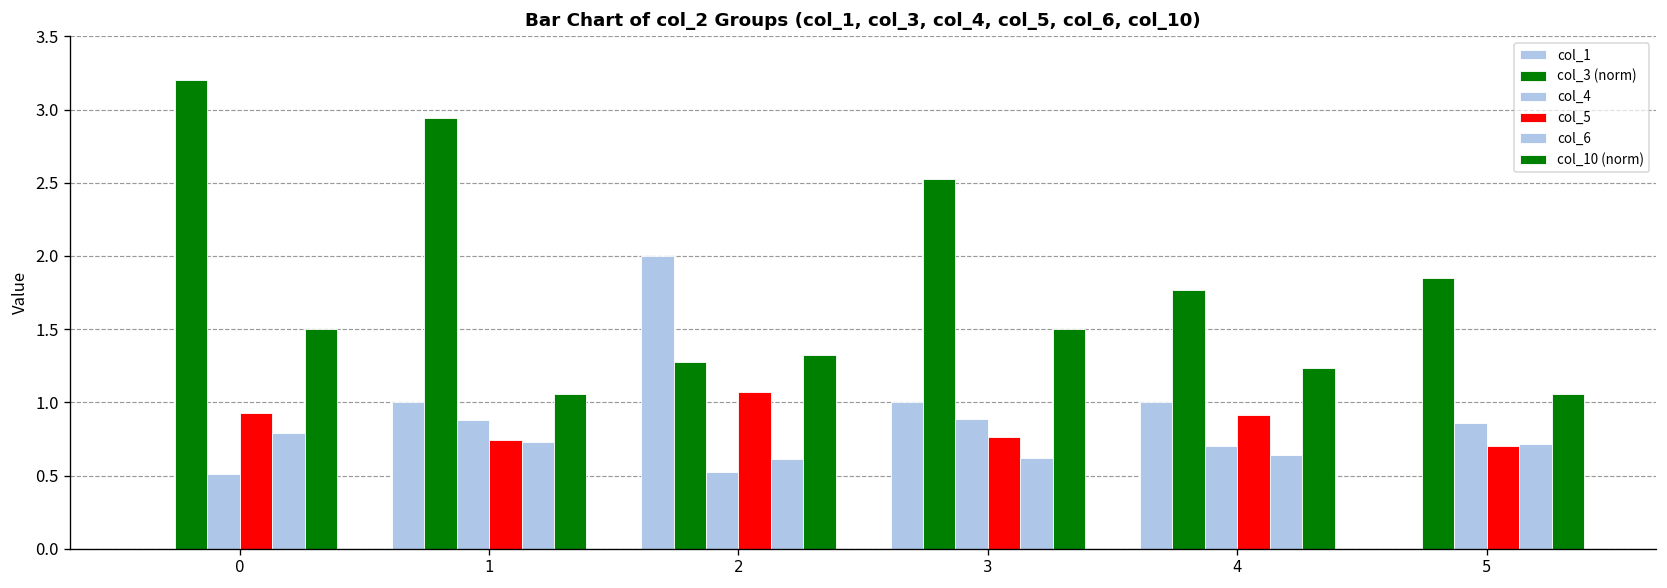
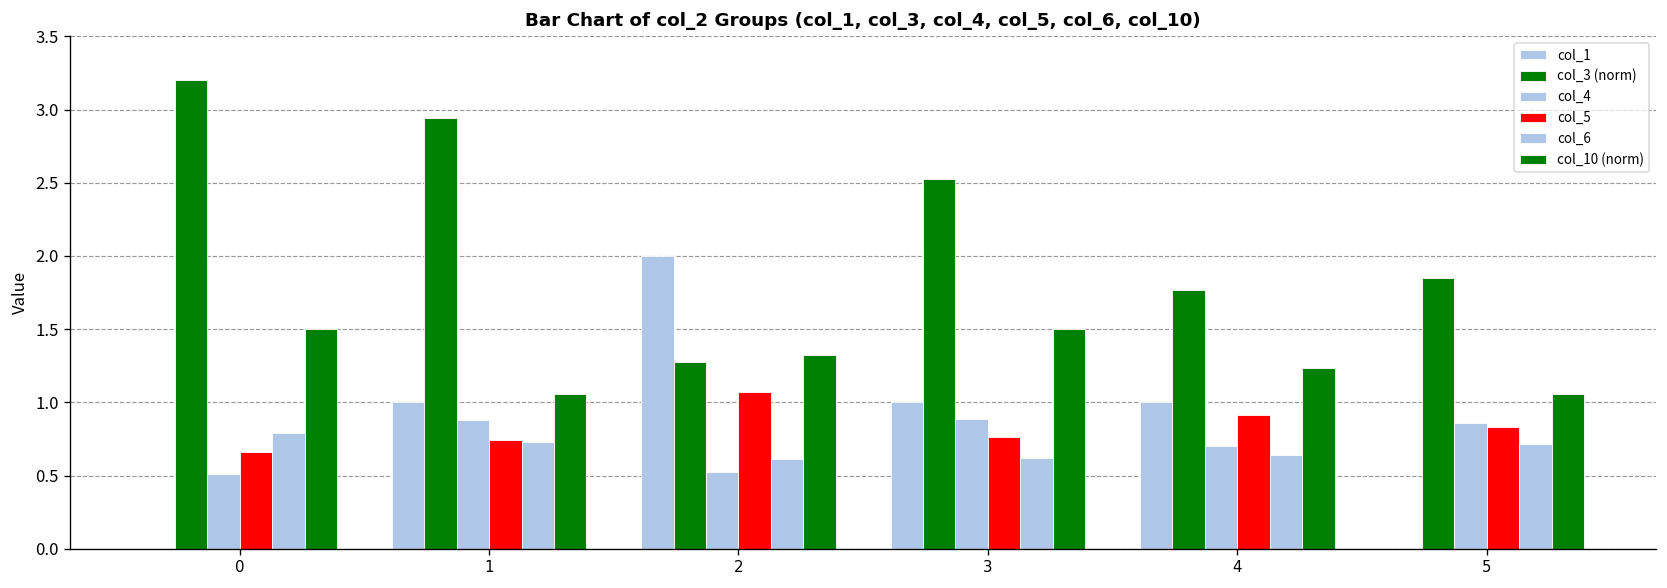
col_5, 0: 0.93 -> 0.66
col_5, 5: 0.70 -> 0.83
